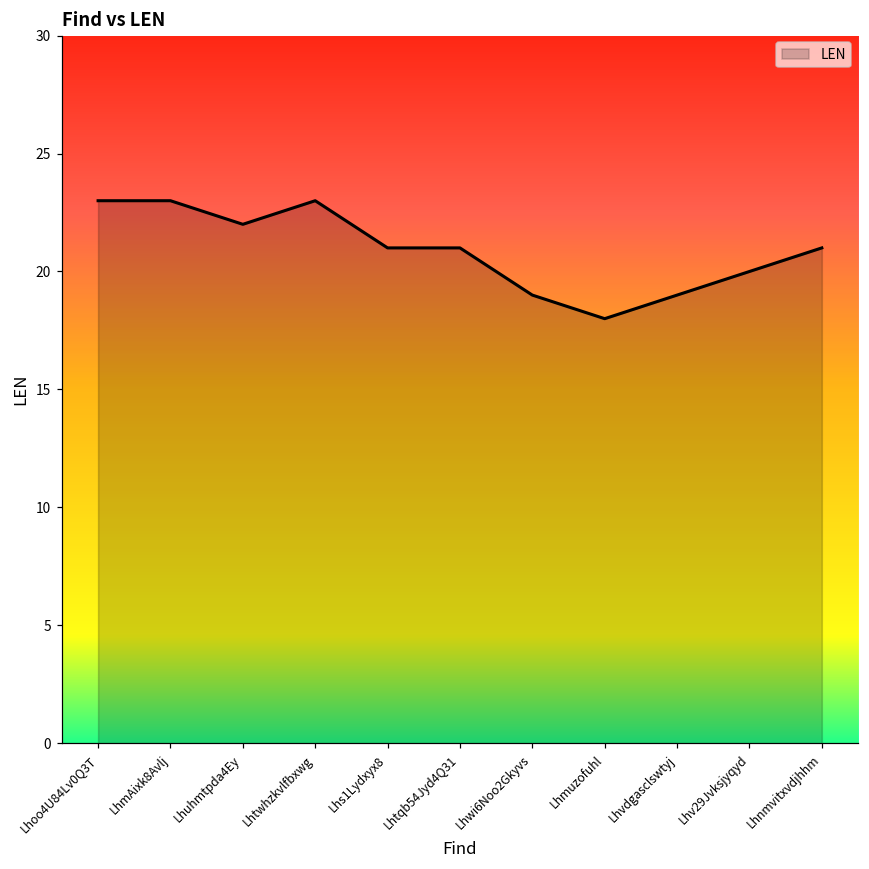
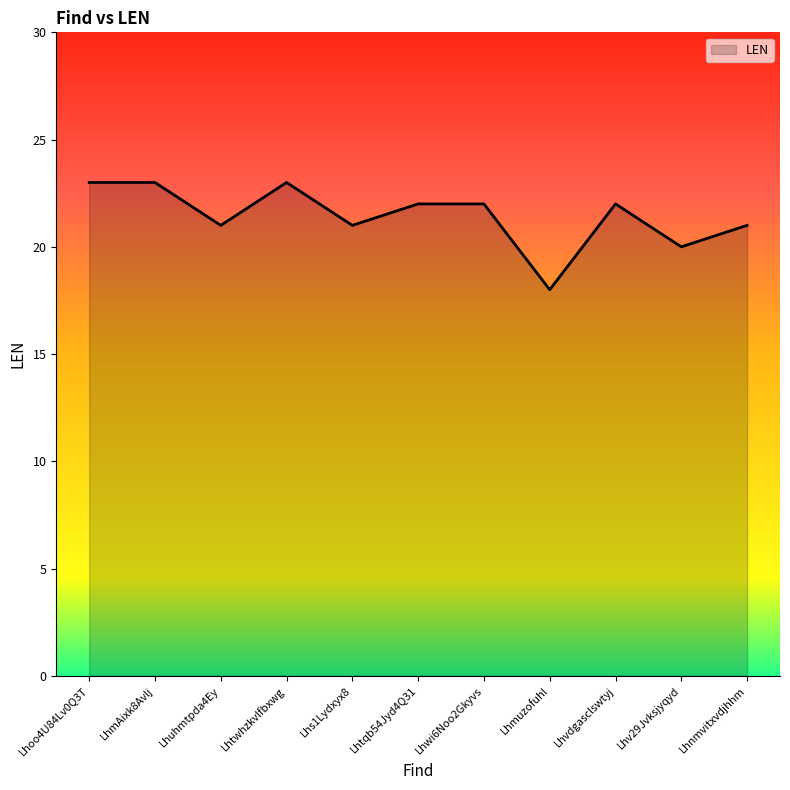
Lhuhmtpda4Ey: 22 -> 21
Lhtqb54Jyd4Q31: 21 -> 22
Lhwi6Noo2Gkyvs: 19 -> 22
Lhvdgasclswtyj: 19 -> 22
